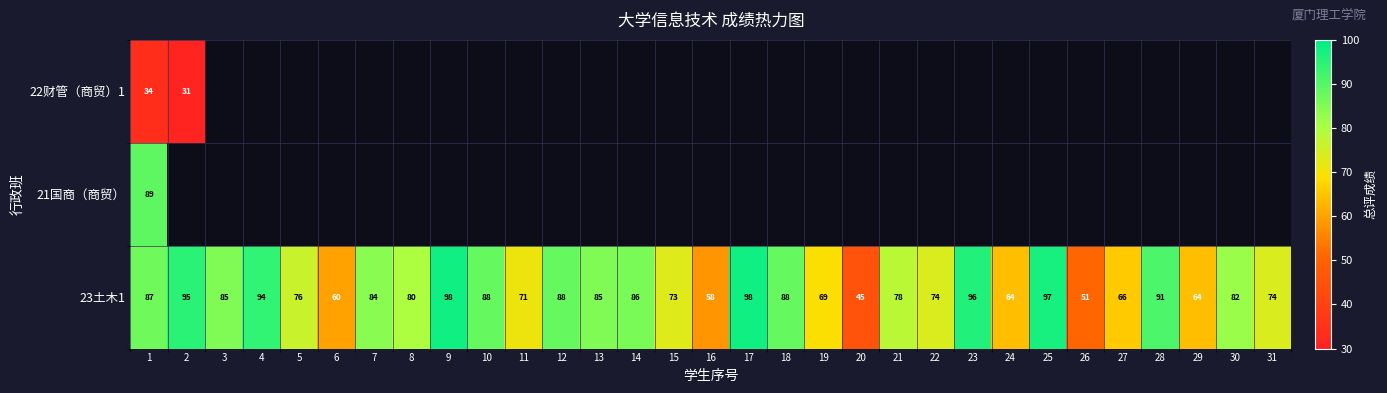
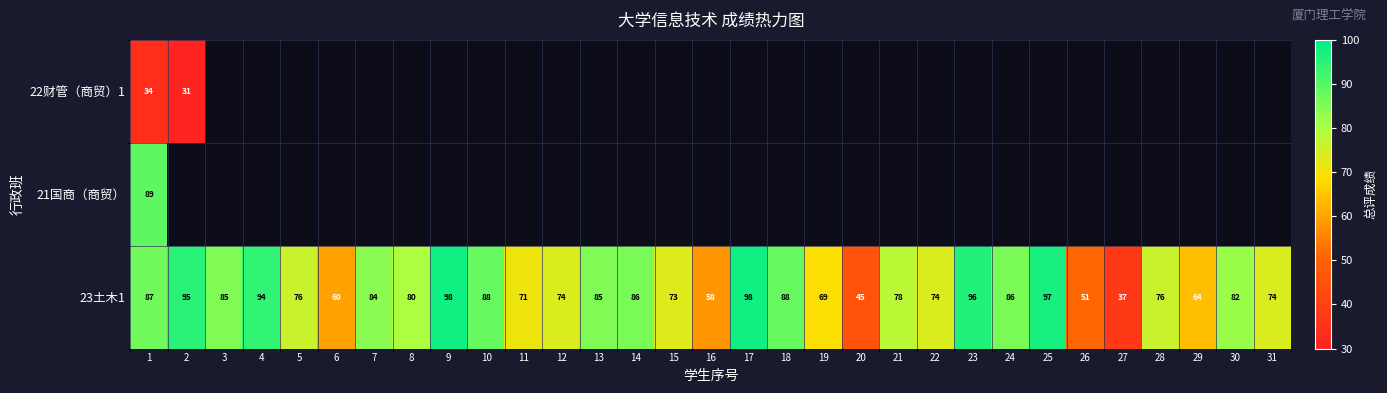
23土木1, 12: 88 -> 74
23土木1, 24: 64 -> 86
23土木1, 27: 66 -> 37
23土木1, 28: 91 -> 76
